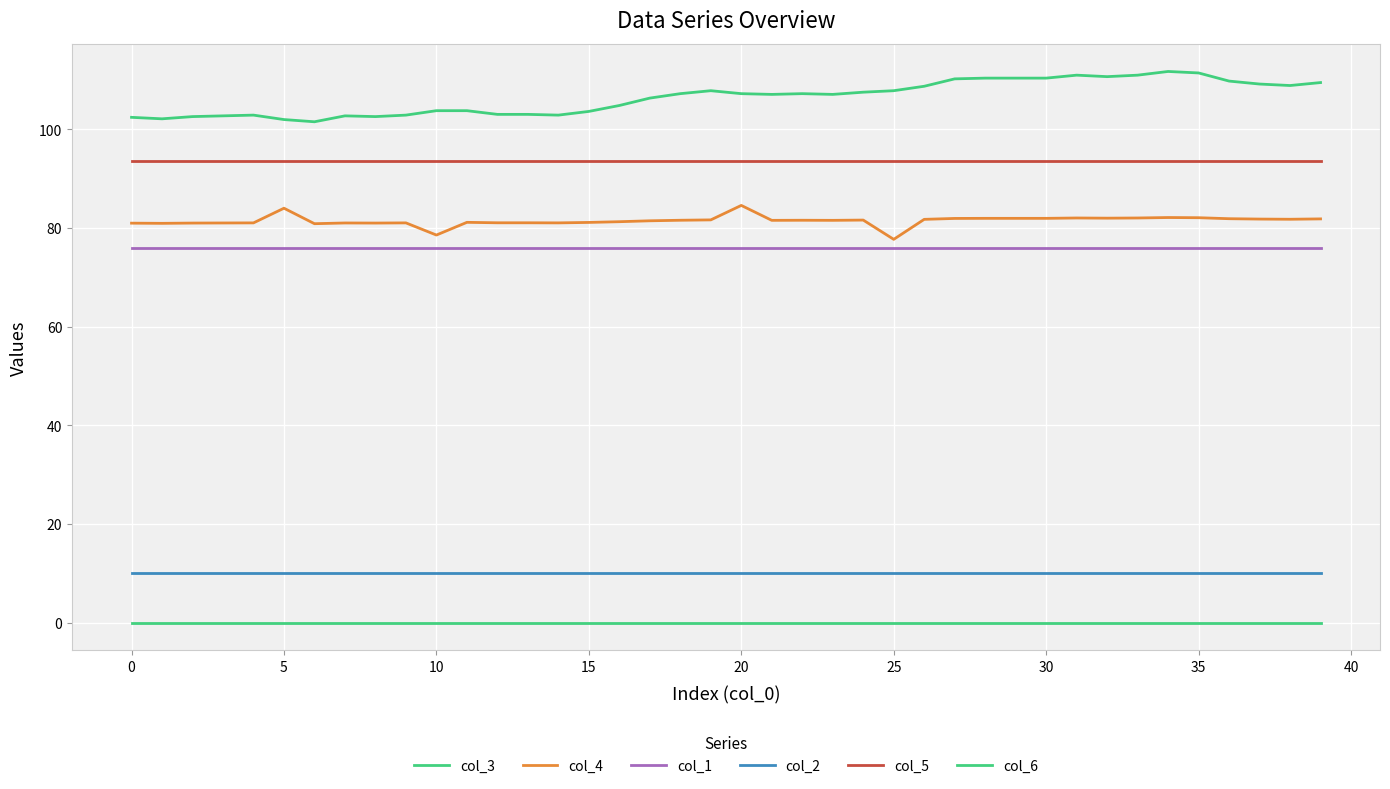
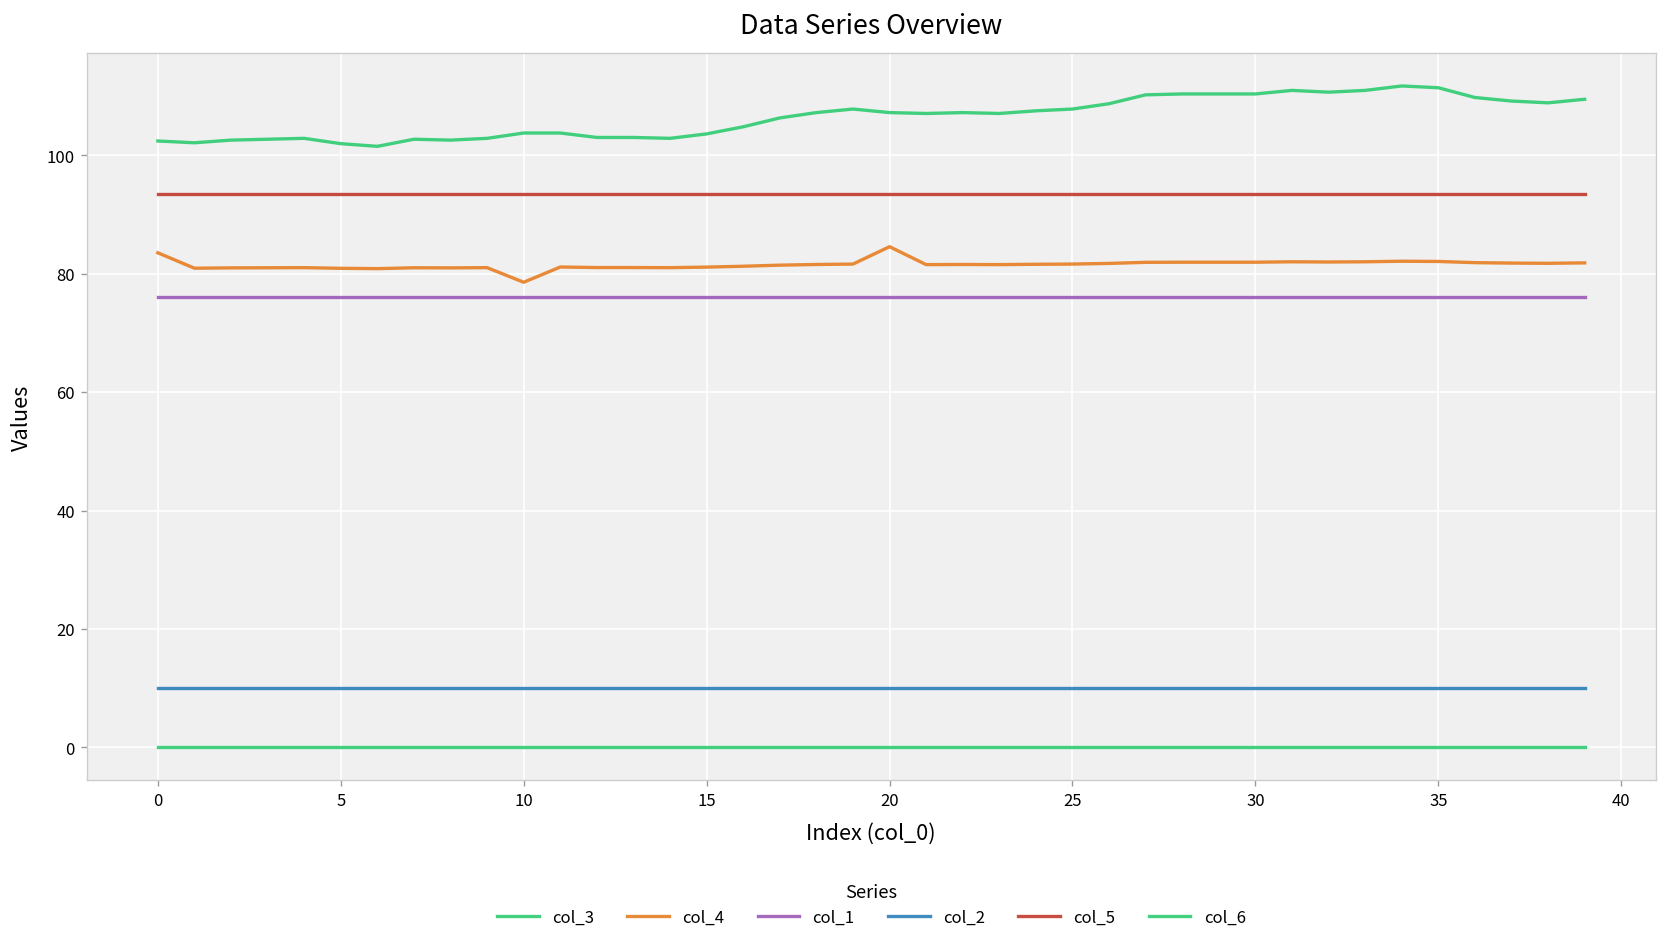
col_4, 0: 81 -> 84
col_4, 5: 84 -> 81
col_4, 25: 78 -> 82
